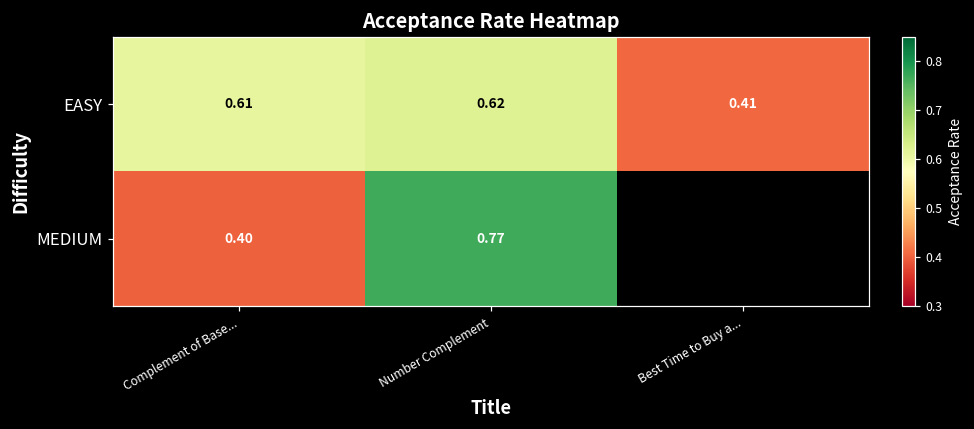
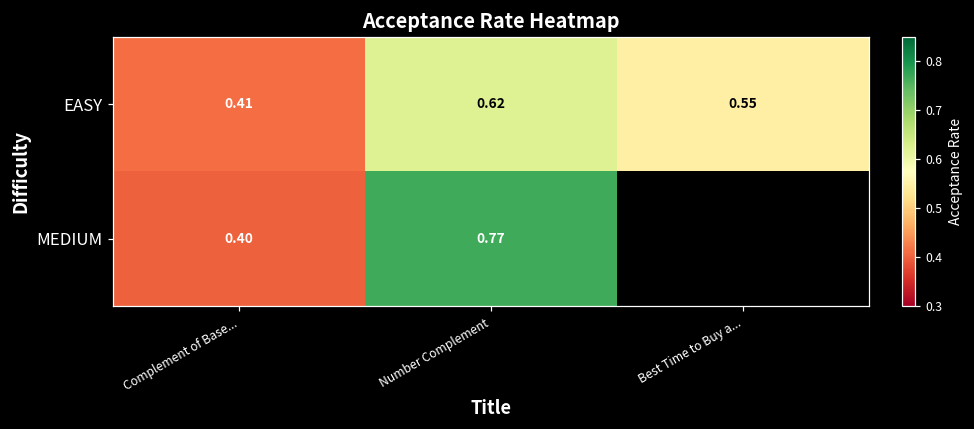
EASY, Complement of Base...: 0.61 -> 0.41
EASY, Best Time to Buy a...: 0.41 -> 0.55
